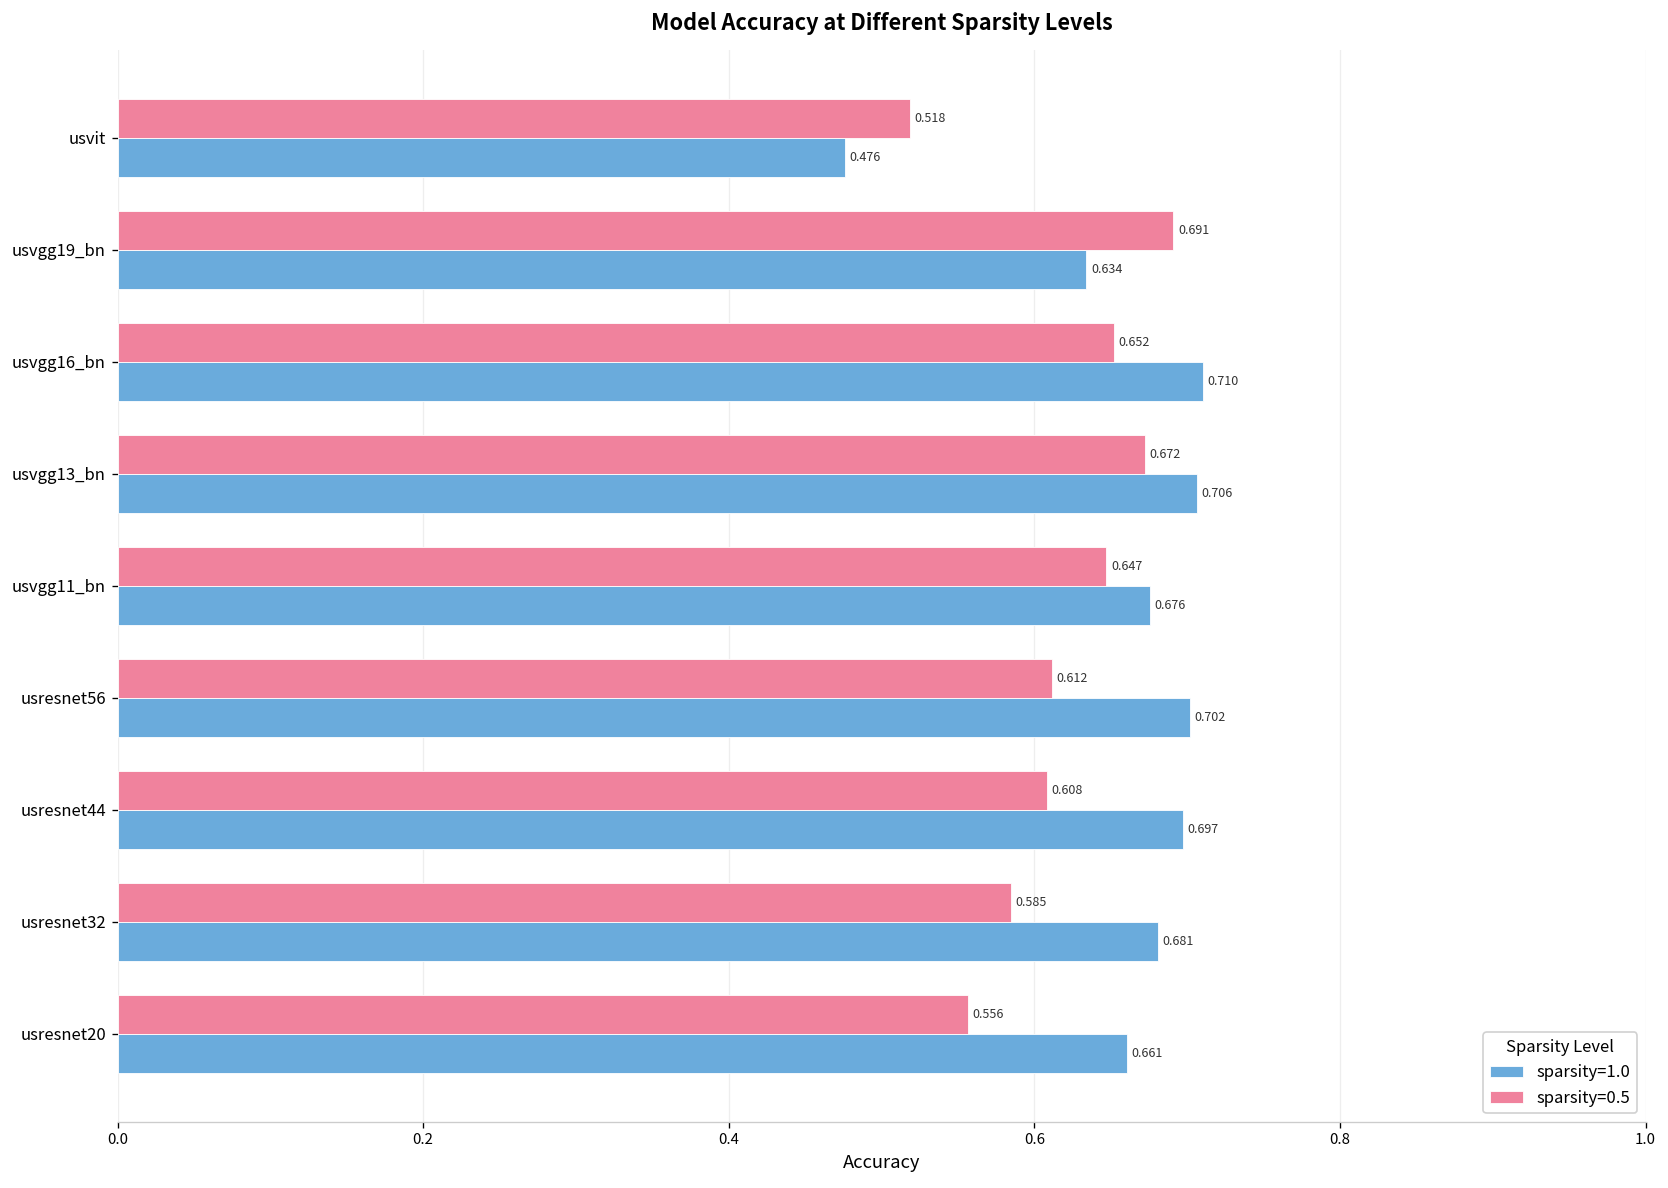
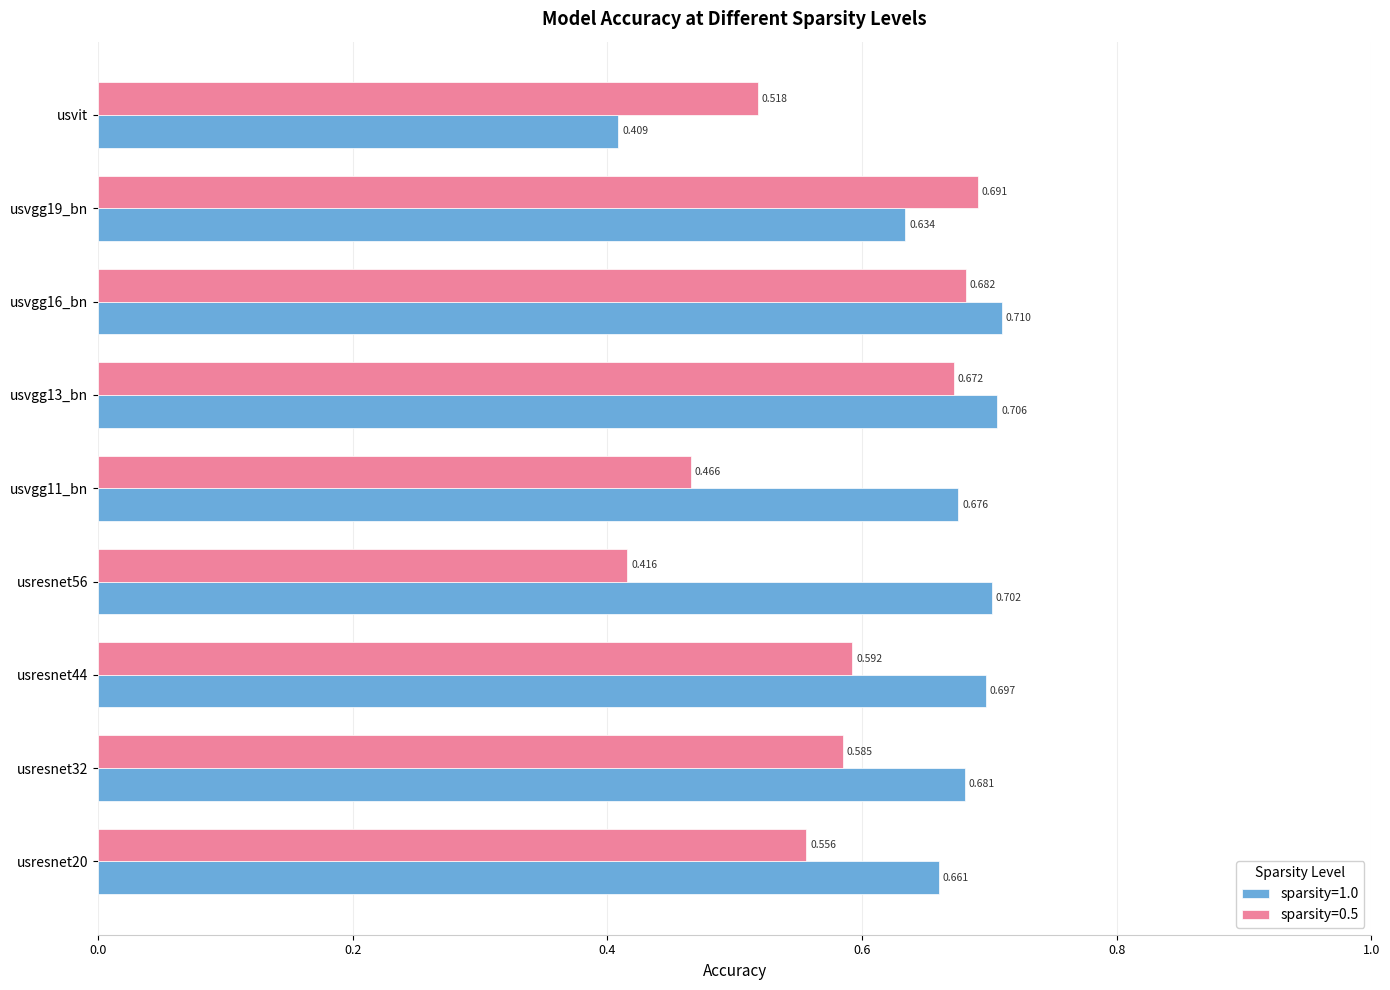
sparsity=1.0, usvit: 0.476 -> 0.409
sparsity=0.5, usvgg16_bn: 0.652 -> 0.682
sparsity=0.5, usvgg11_bn: 0.647 -> 0.466
sparsity=0.5, usresnet56: 0.612 -> 0.416
sparsity=0.5, usresnet44: 0.608 -> 0.592
